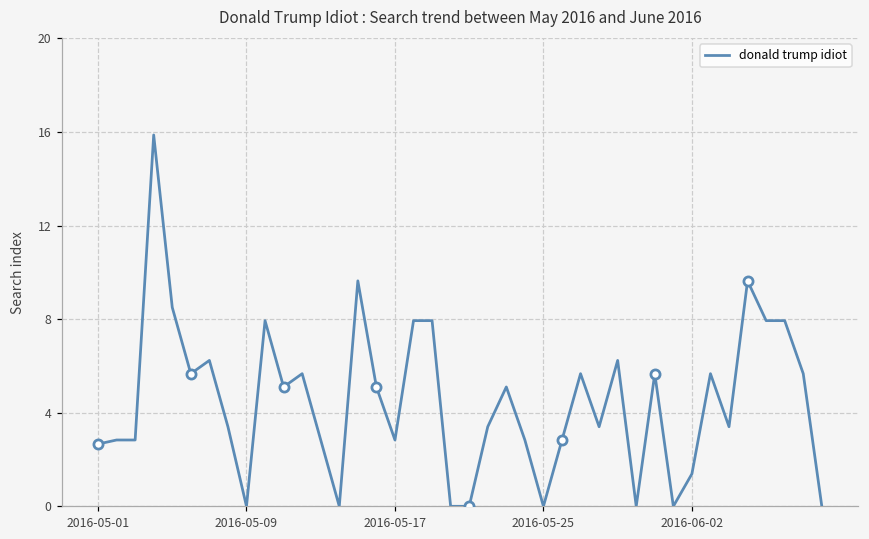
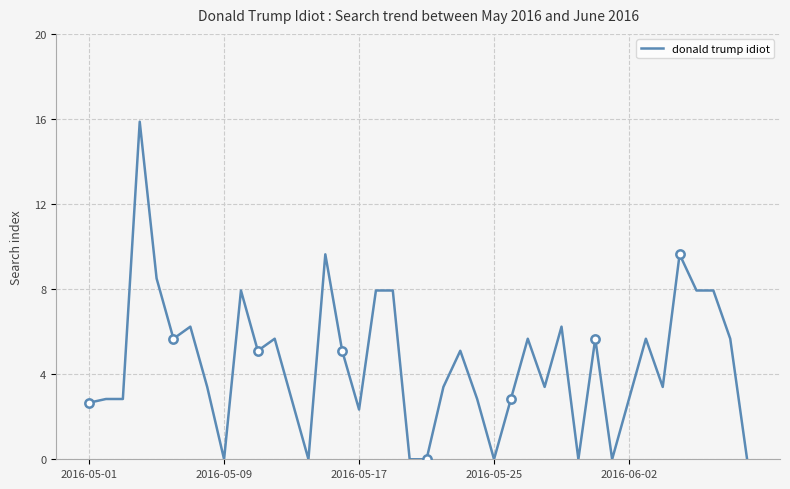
donald trump idiot, 2016-05-17: 2.8 -> 2.3
donald trump idiot, 2016-06-02: 1.4 -> 2.8
